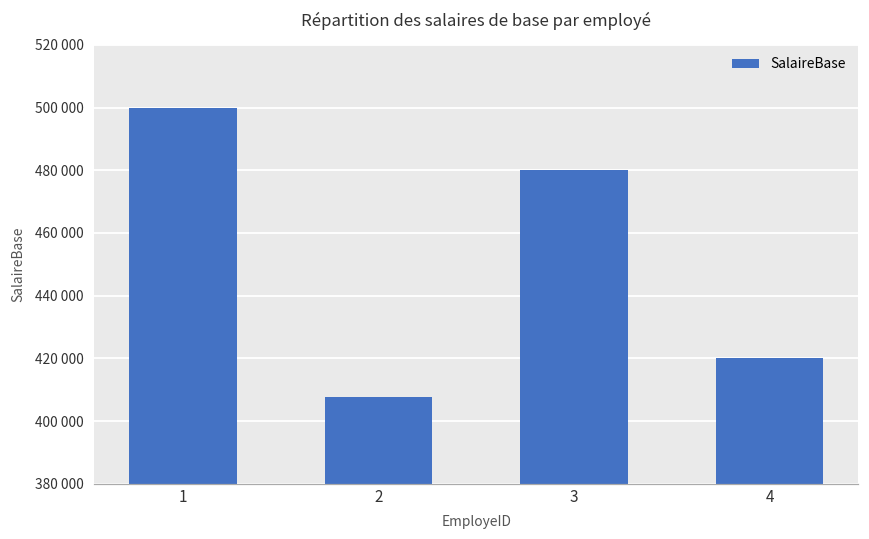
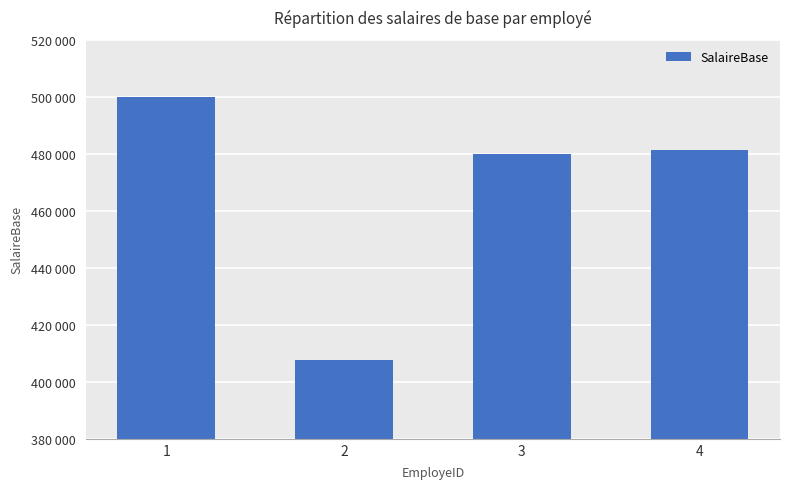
4: 420000 -> 481000
